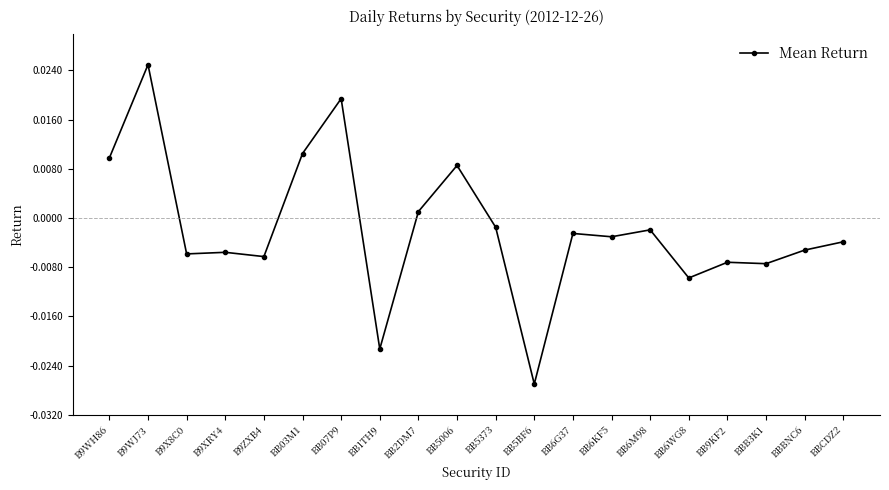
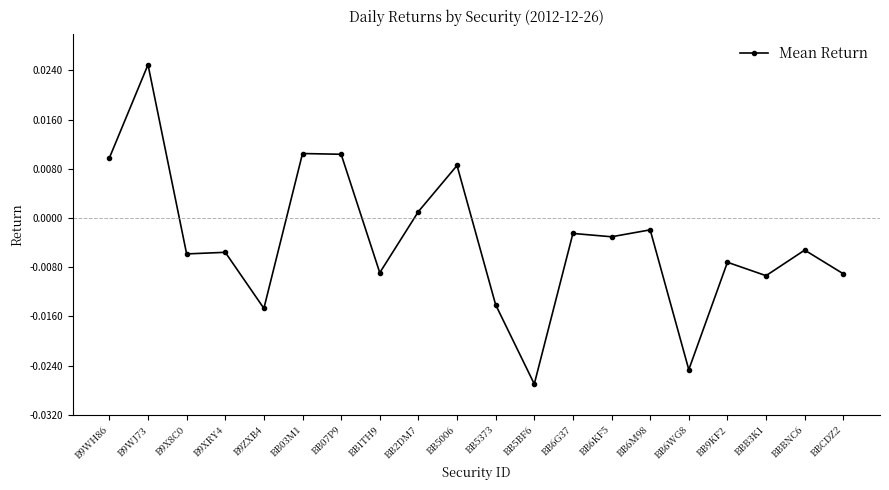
B9ZXB4: -0.006 -> -0.015
BB07P9: 0.019 -> 0.010
BB1TH9: -0.021 -> -0.009
BB5373: -0.001 -> -0.014
BB6WG8: -0.010 -> -0.025
BBB3K1: -0.007 -> -0.009
BBCDZ2: -0.004 -> -0.009
